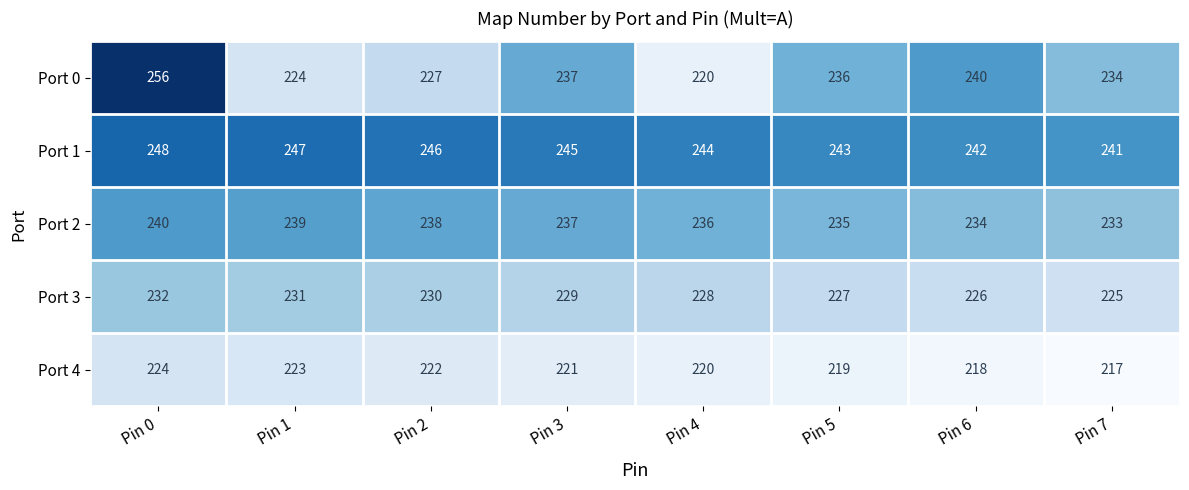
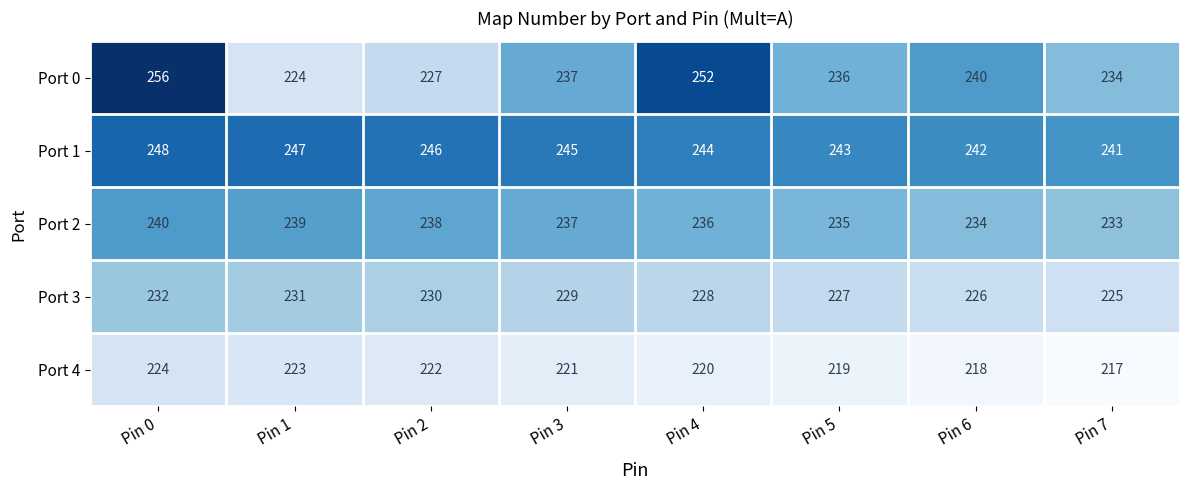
Port 0, Pin 4: 220 -> 252
